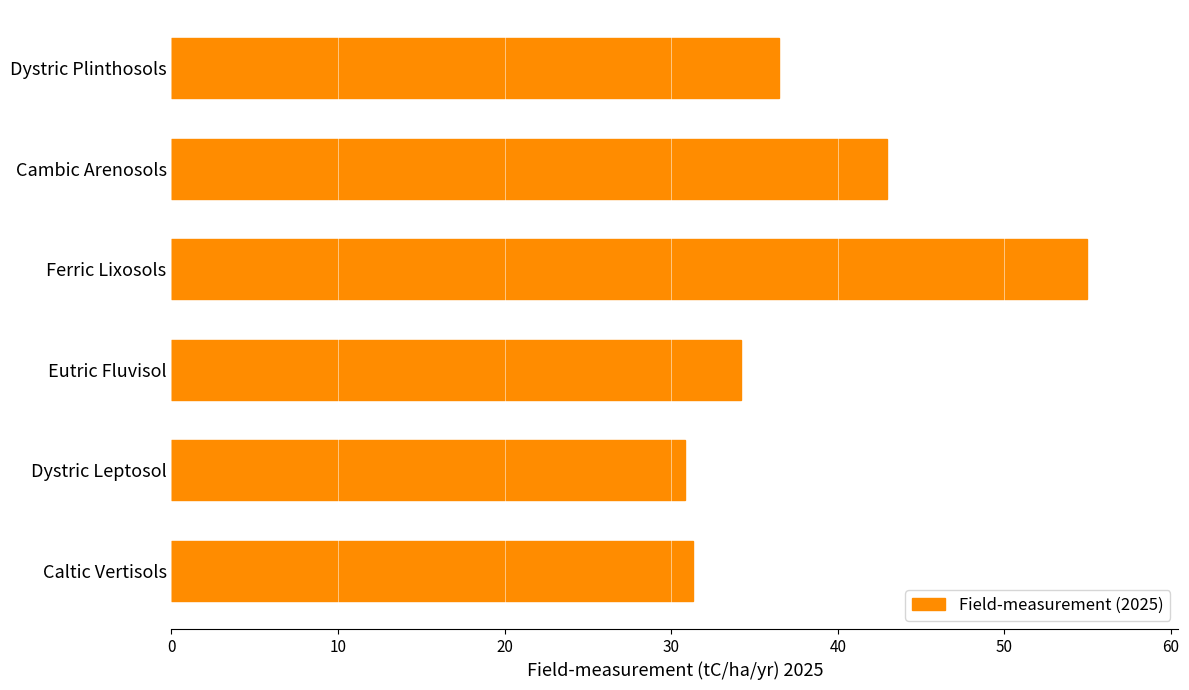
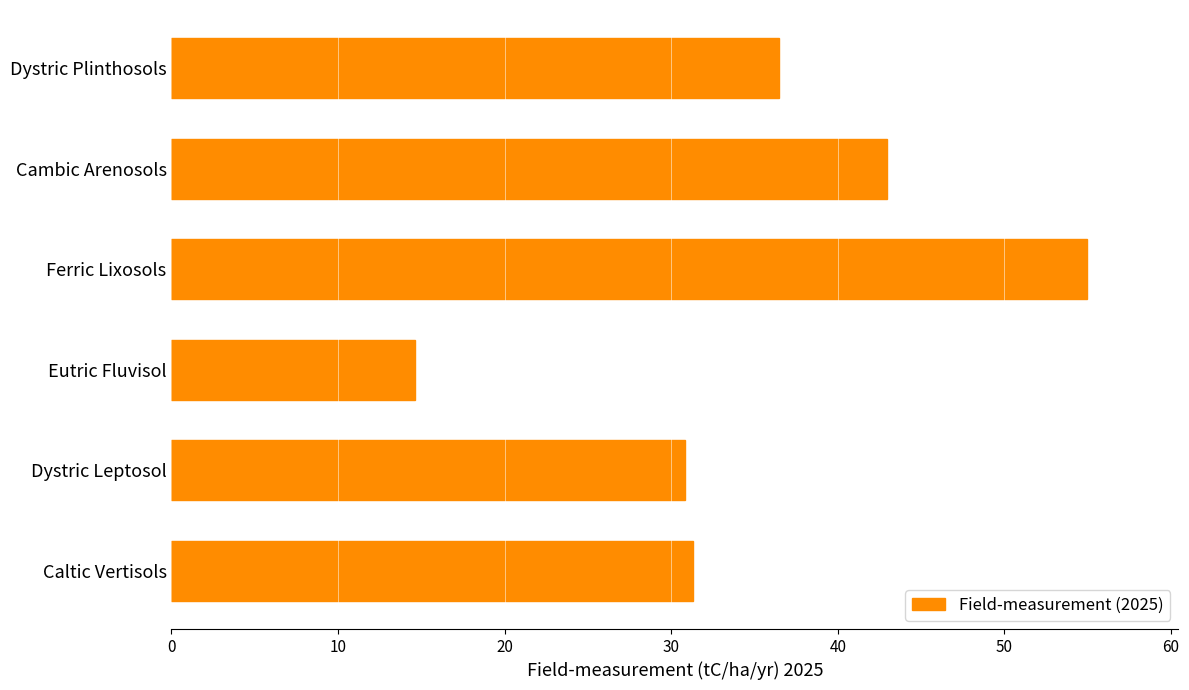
Eutric Fluvisol: 34.2 -> 14.6
